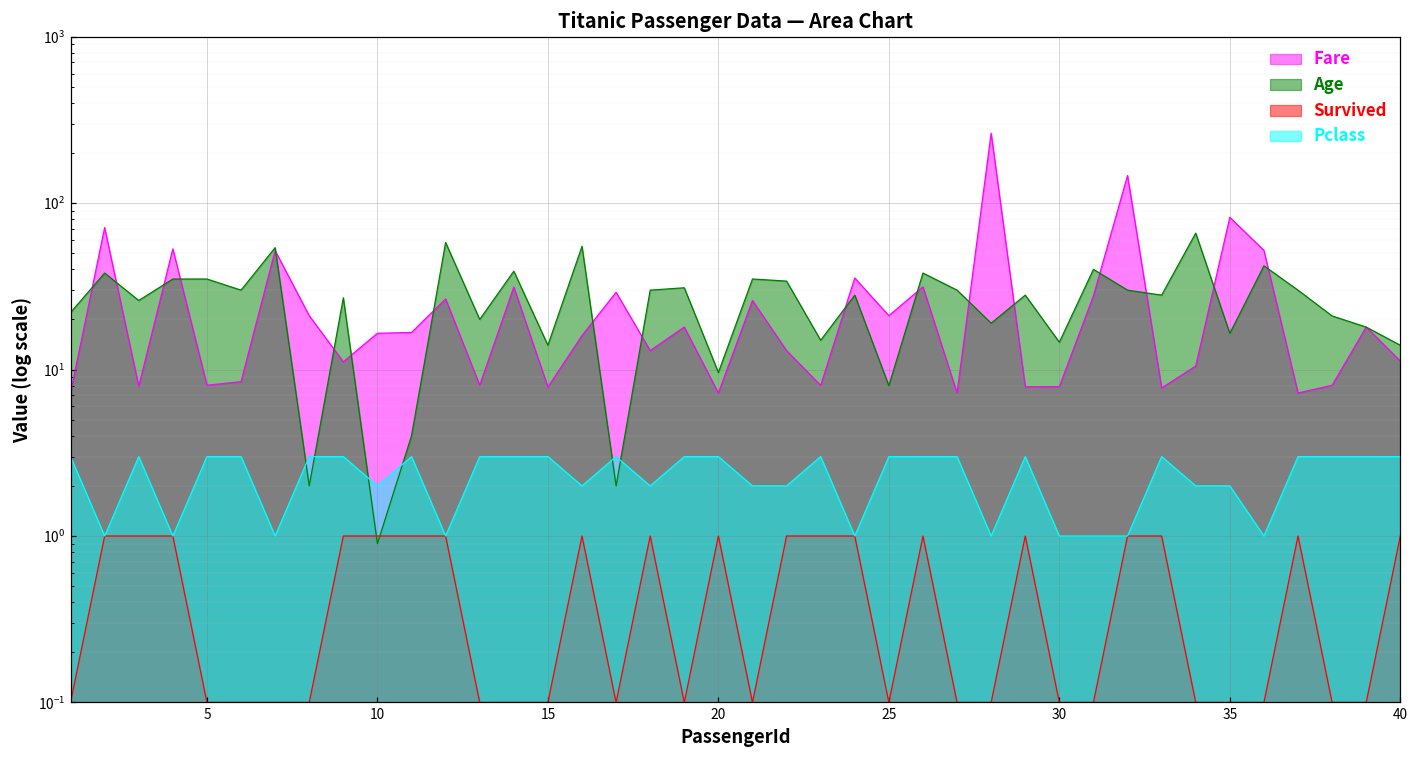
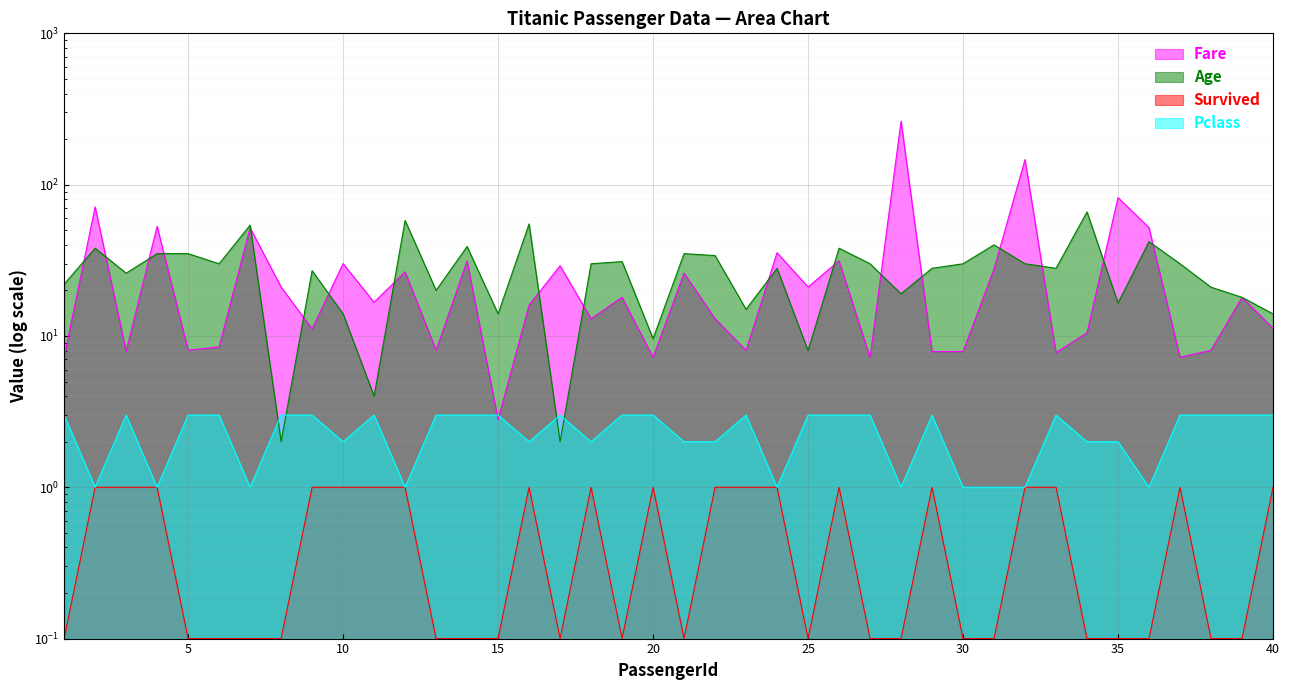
Fare, 10: 17 -> 30
Age, 10: 0.9 -> 14
Fare, 15: 8 -> 2.8
Age, 30: 15 -> 30
